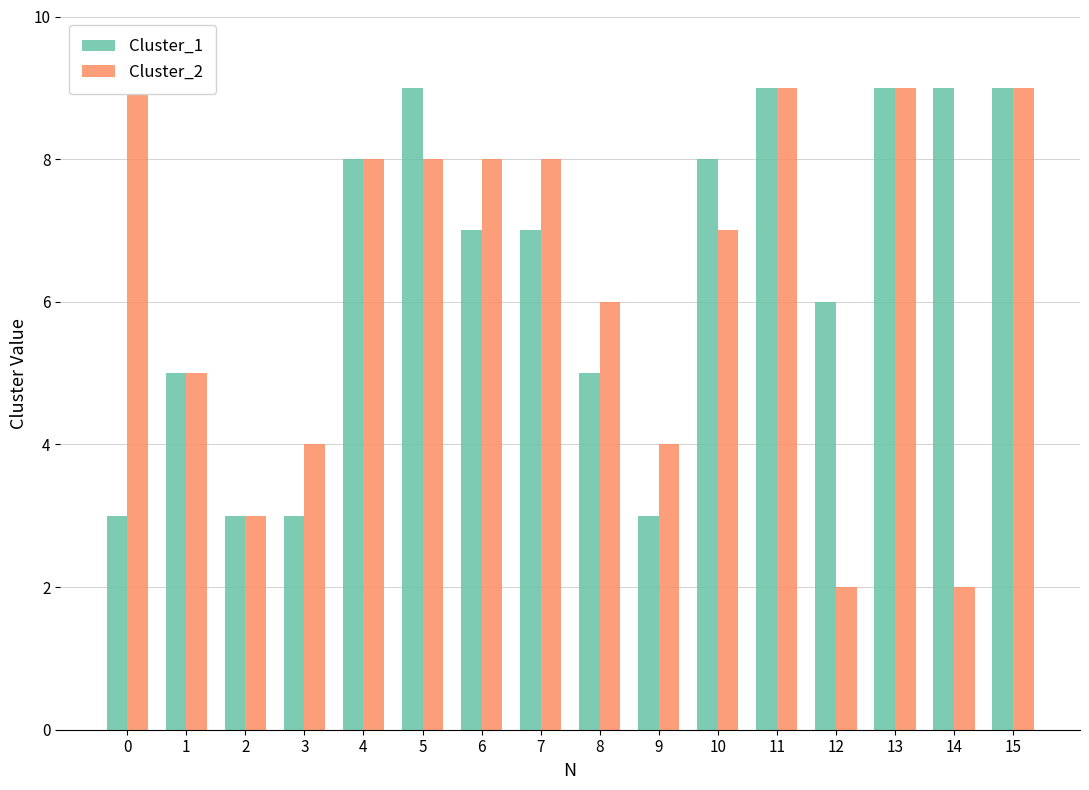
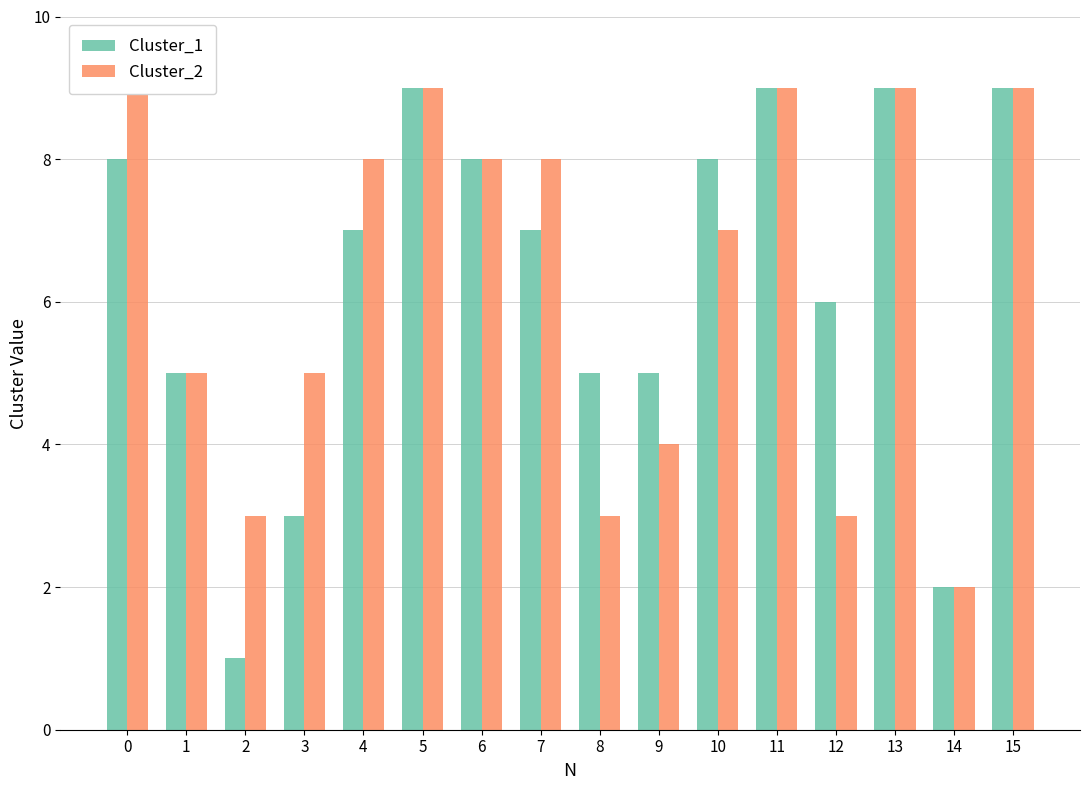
Cluster_1, 0: 3 -> 8
Cluster_1, 2: 3 -> 1
Cluster_2, 3: 4 -> 5
Cluster_1, 4: 8 -> 7
Cluster_2, 5: 8 -> 9
Cluster_1, 6: 7 -> 8
Cluster_2, 8: 6 -> 3
Cluster_1, 9: 3 -> 5
Cluster_2, 12: 2 -> 3
Cluster_1, 14: 9 -> 2
